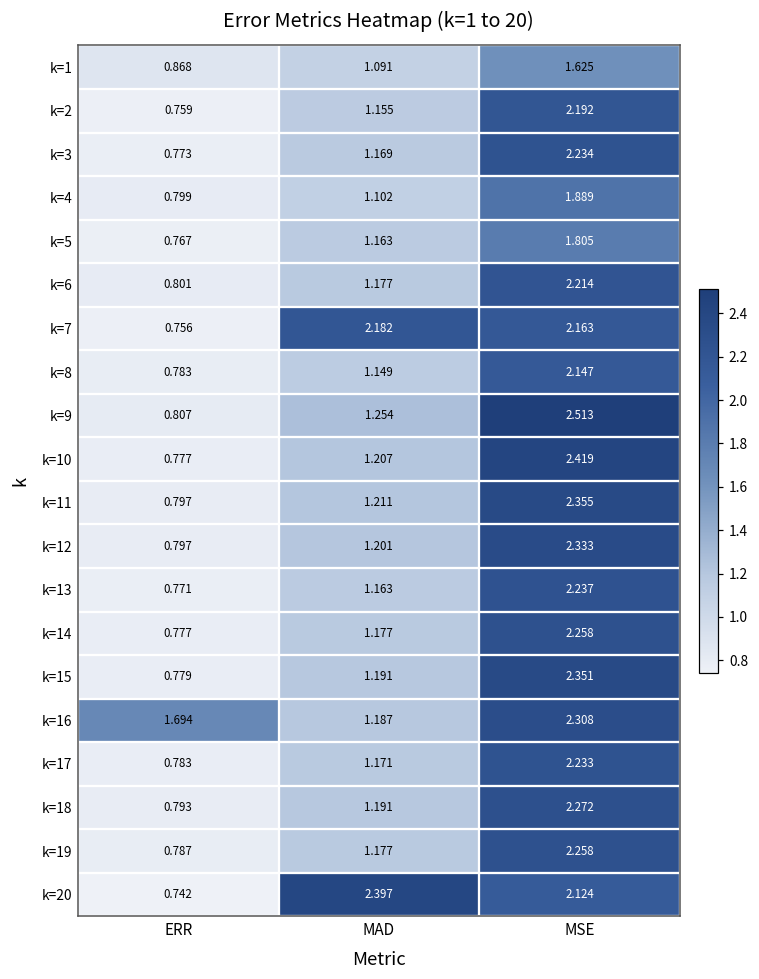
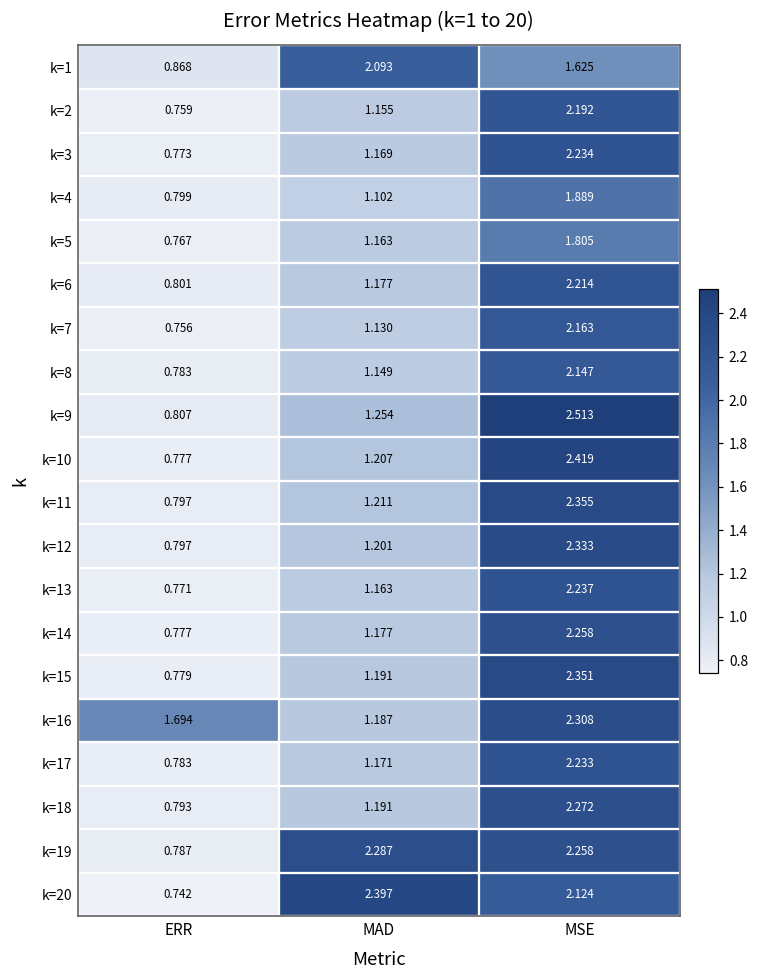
k=1, MAD: 1.091 -> 2.093
k=7, MAD: 2.182 -> 1.130
k=19, MAD: 1.177 -> 2.287
